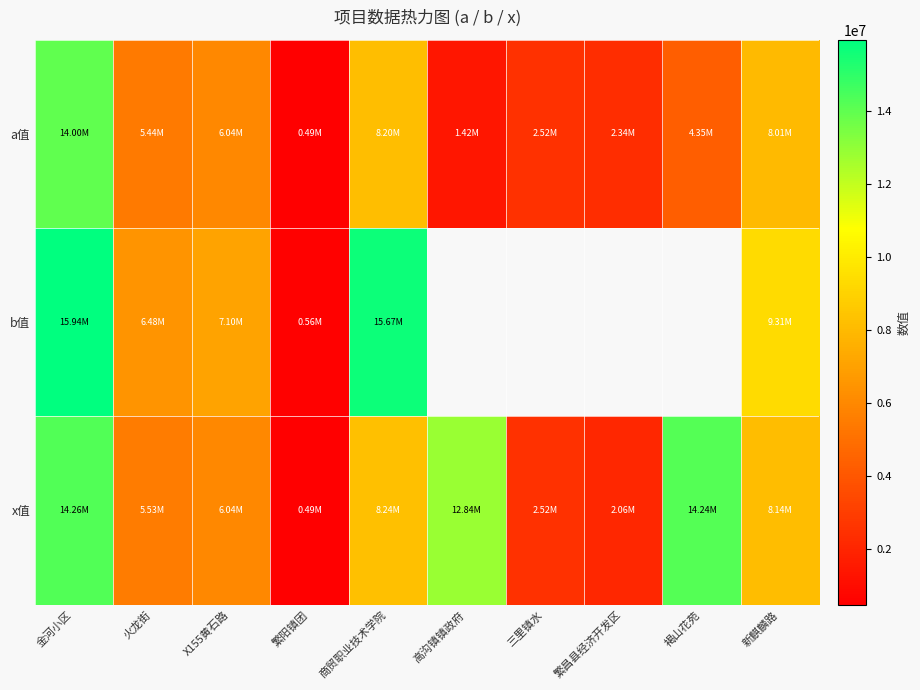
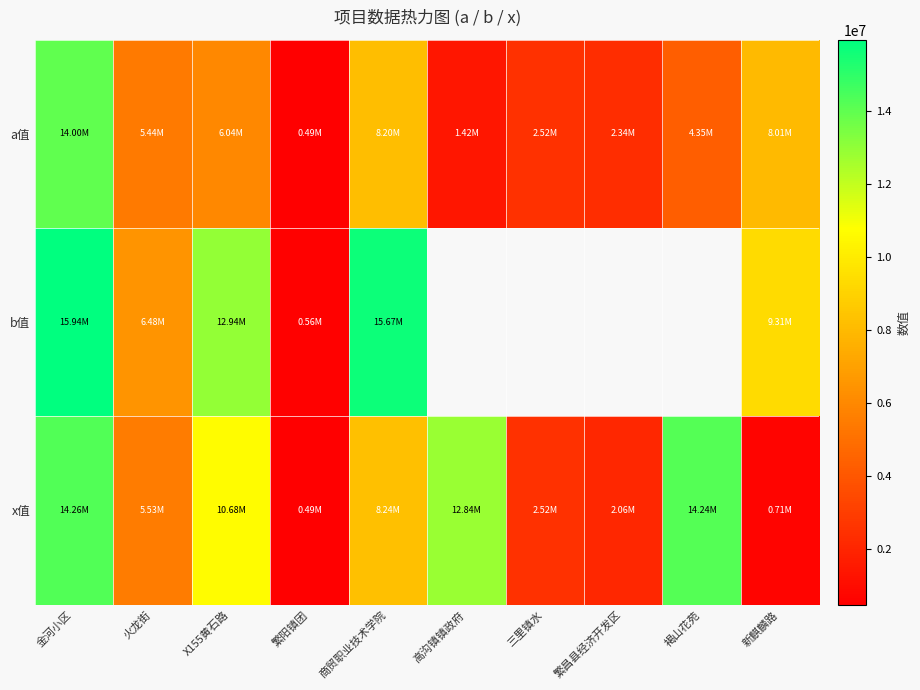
b值, X155黄石路: 7.10M -> 12.94M
x值, X155黄石路: 6.04M -> 10.68M
x值, 新麒麟路: 8.14M -> 0.71M
